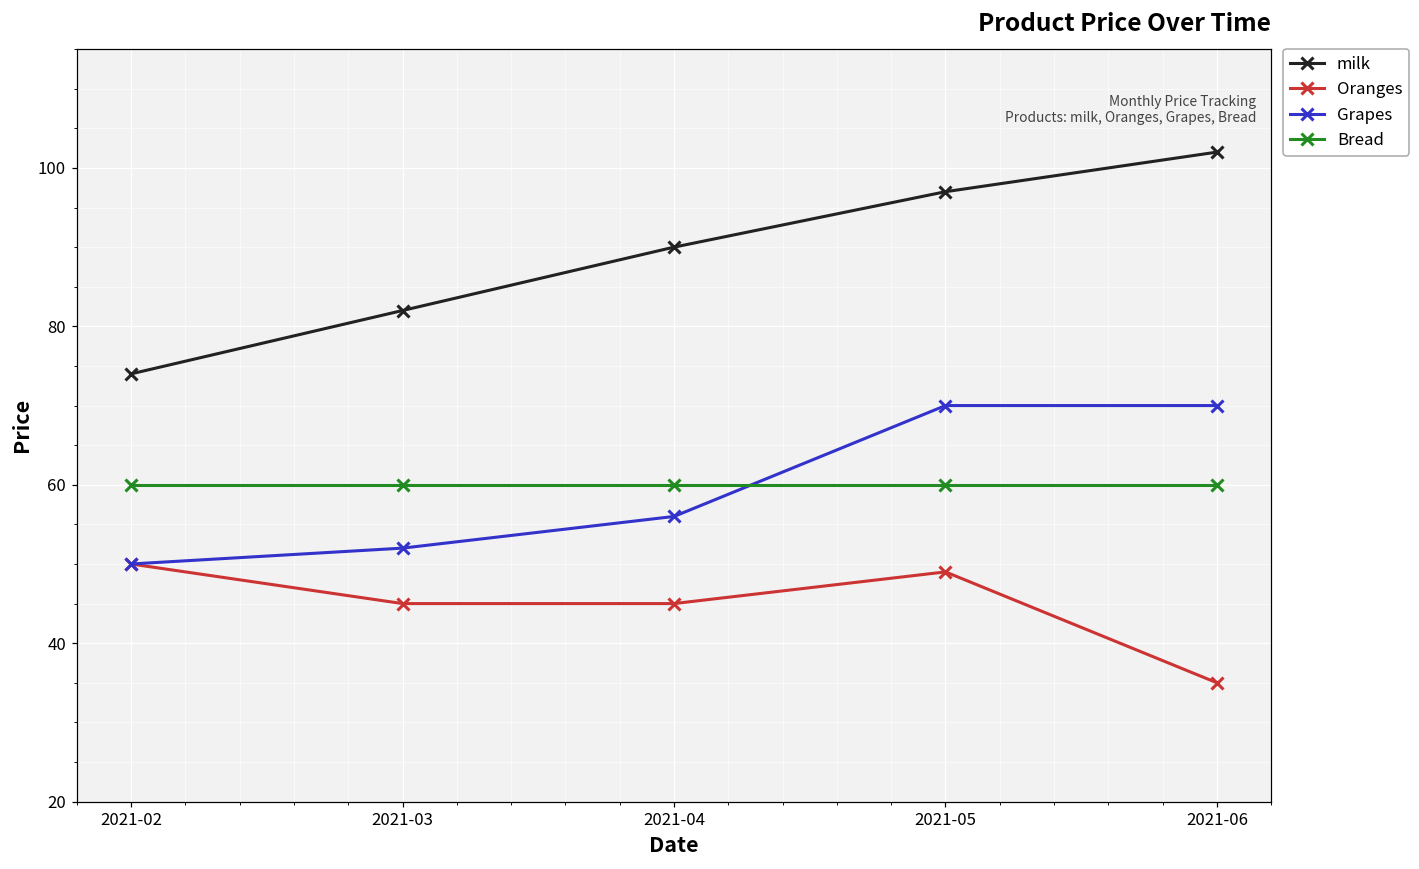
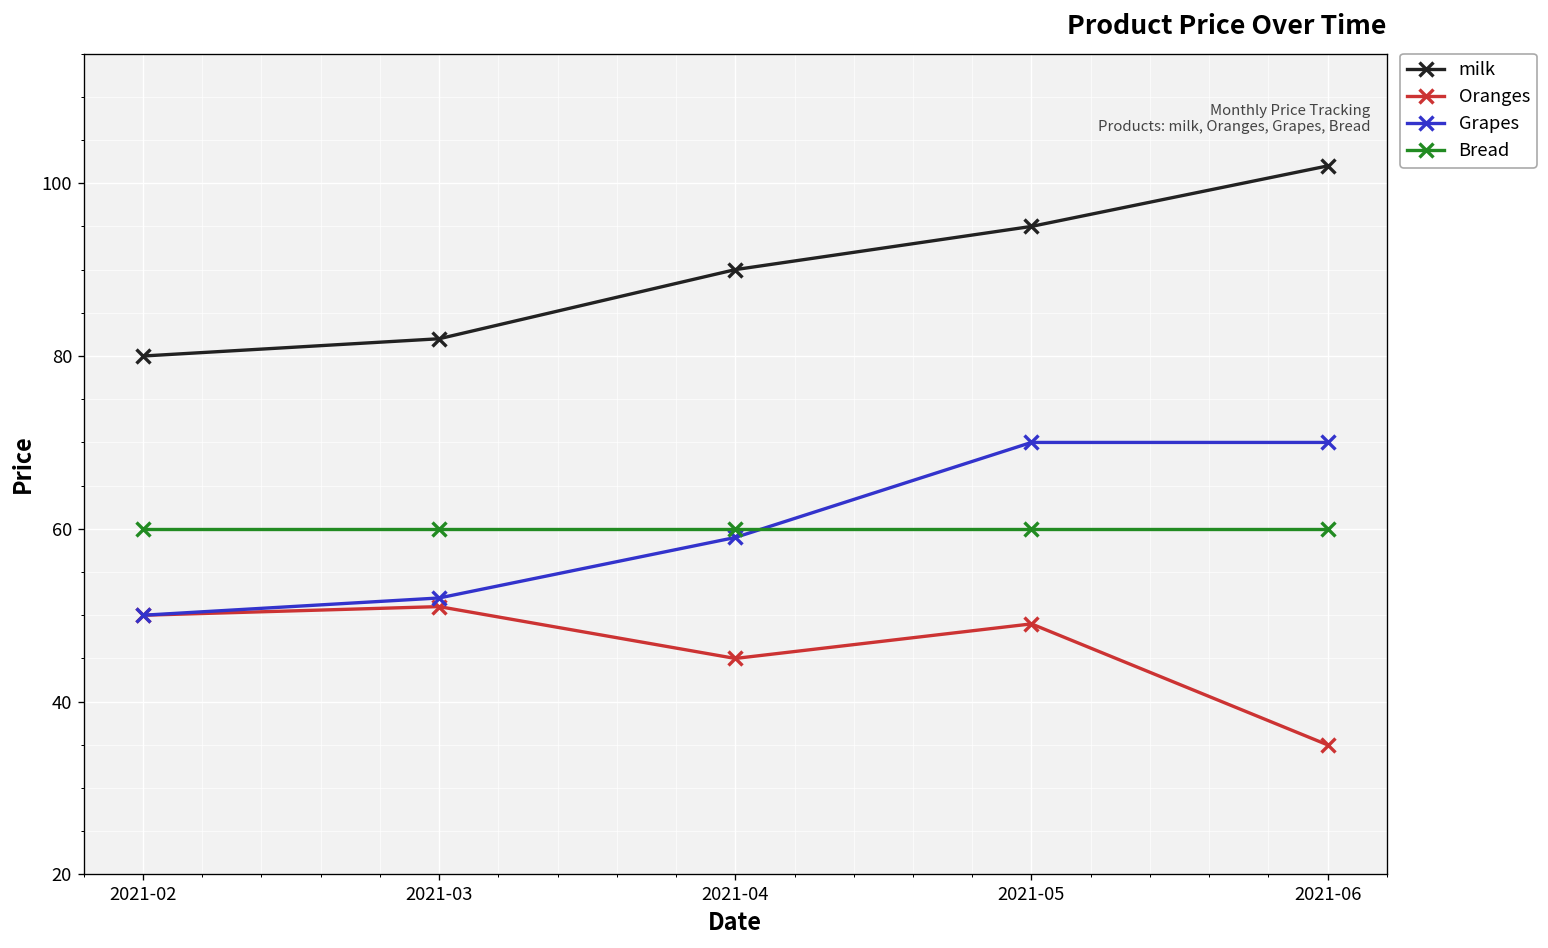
milk, 2021-02: 74 -> 80
Oranges, 2021-03: 45 -> 51
Grapes, 2021-04: 56 -> 59
milk, 2021-05: 97 -> 95
